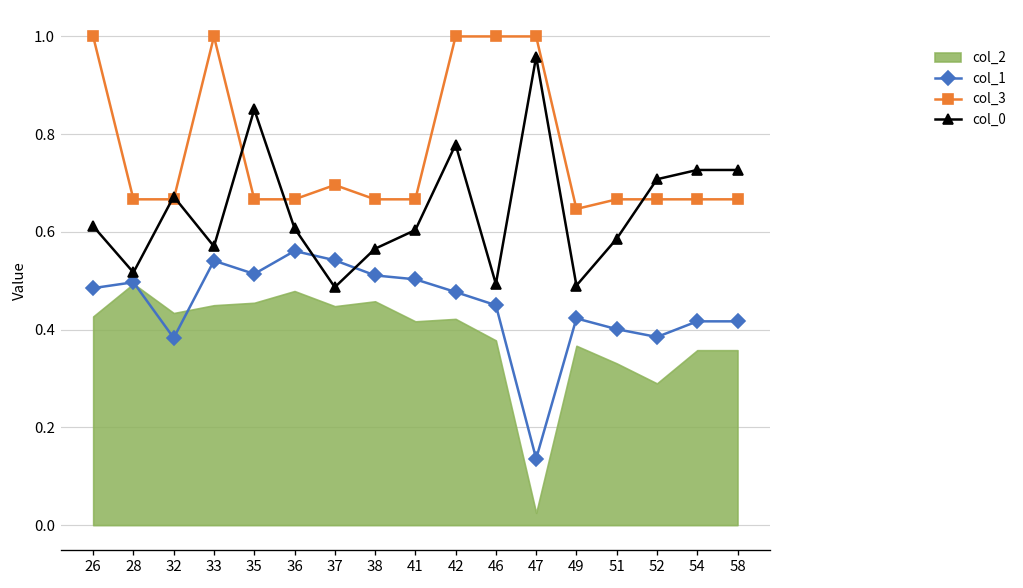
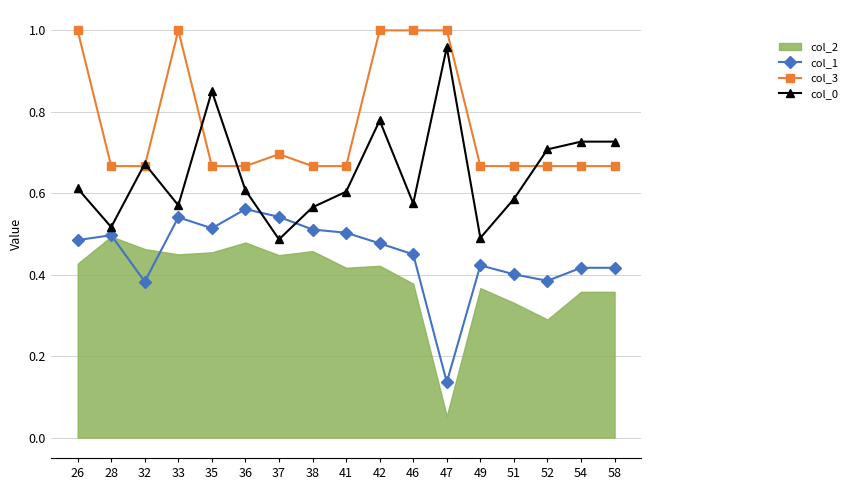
col_2, 32: 0.43 -> 0.46
col_0, 46: 0.49 -> 0.58
col_2, 47: 0.03 -> 0.05
col_3, 49: 0.65 -> 0.67
